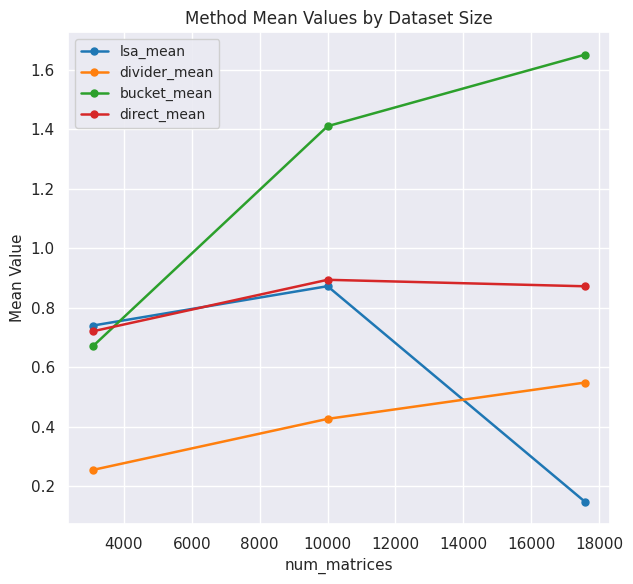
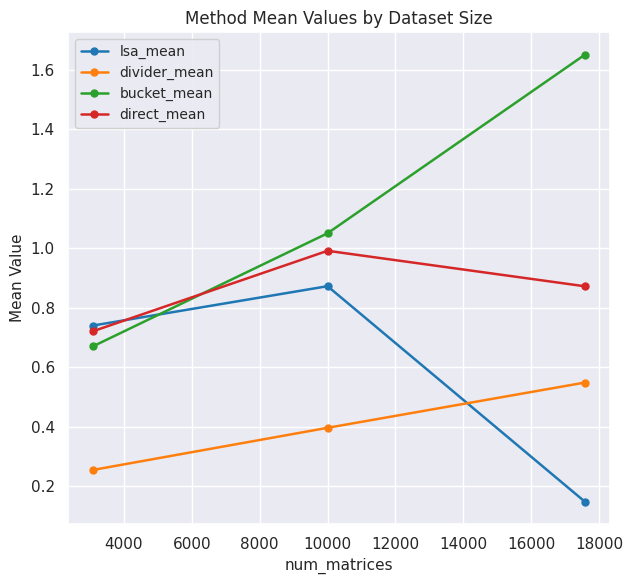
divider_mean, 10000: 0.43 -> 0.40
bucket_mean, 10000: 1.41 -> 1.05
direct_mean, 10000: 0.89 -> 0.99
